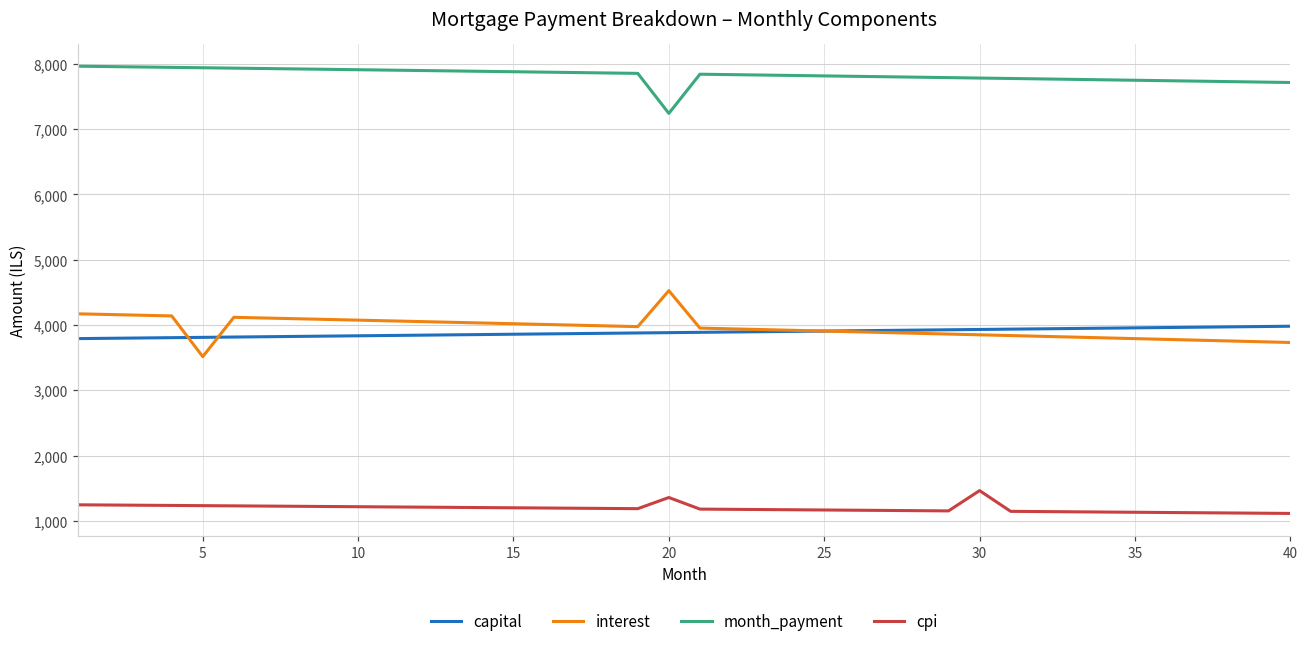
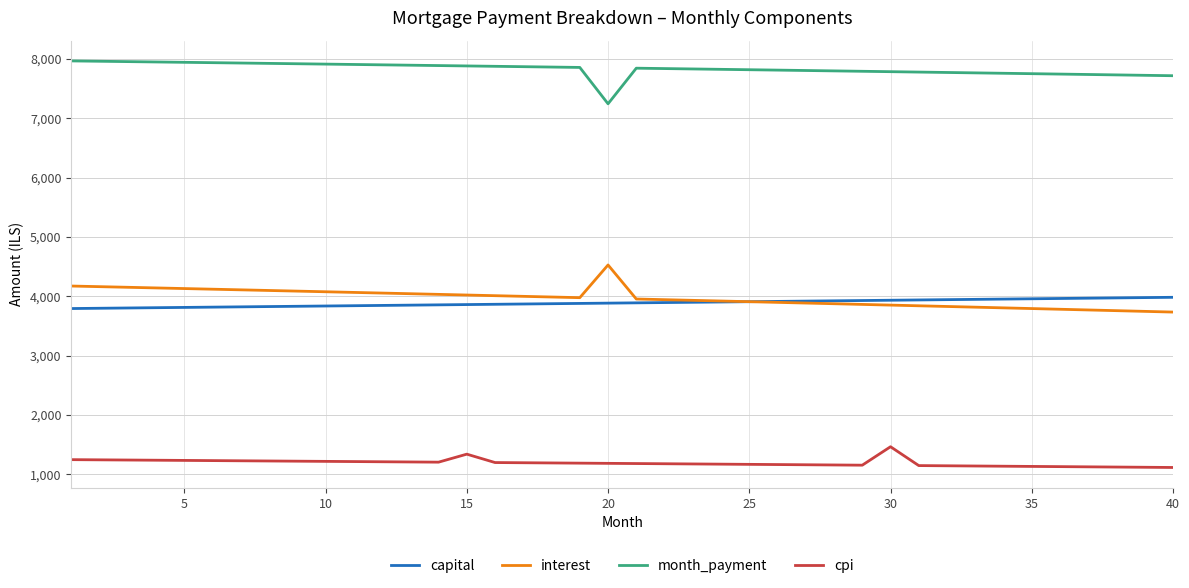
interest, 5: 3,500 -> 4,100
cpi, 15: 1,200 -> 1,300
cpi, 20: 1,400 -> 1,200
